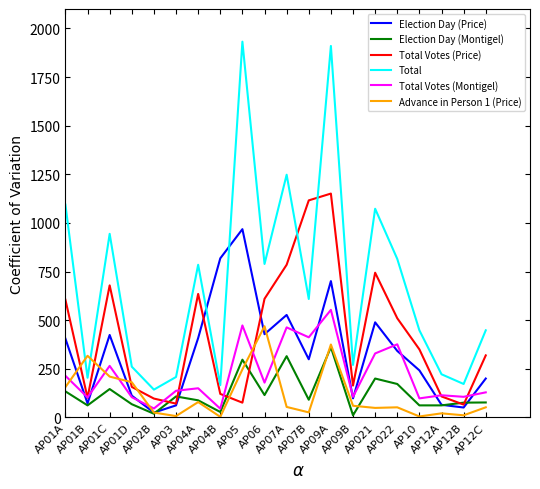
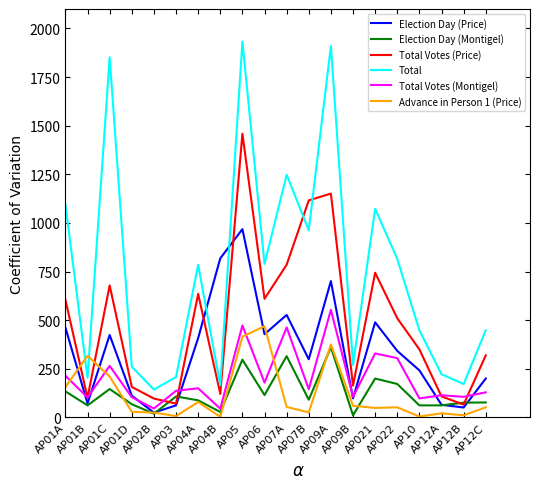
Election Day (Price), AP01A: 410 -> 460
Total, AP01C: 940 -> 1850
Advance in Person 1 (Price), AP01D: 180 -> 30
Total Votes (Price), AP05: 80 -> 1460
Advance in Person 1 (Price), AP05: 250 -> 420
Total, AP07B: 610 -> 960
Total Votes (Montigel), AP07B: 410 -> 150
Total Votes (Montigel), AP022: 380 -> 310
